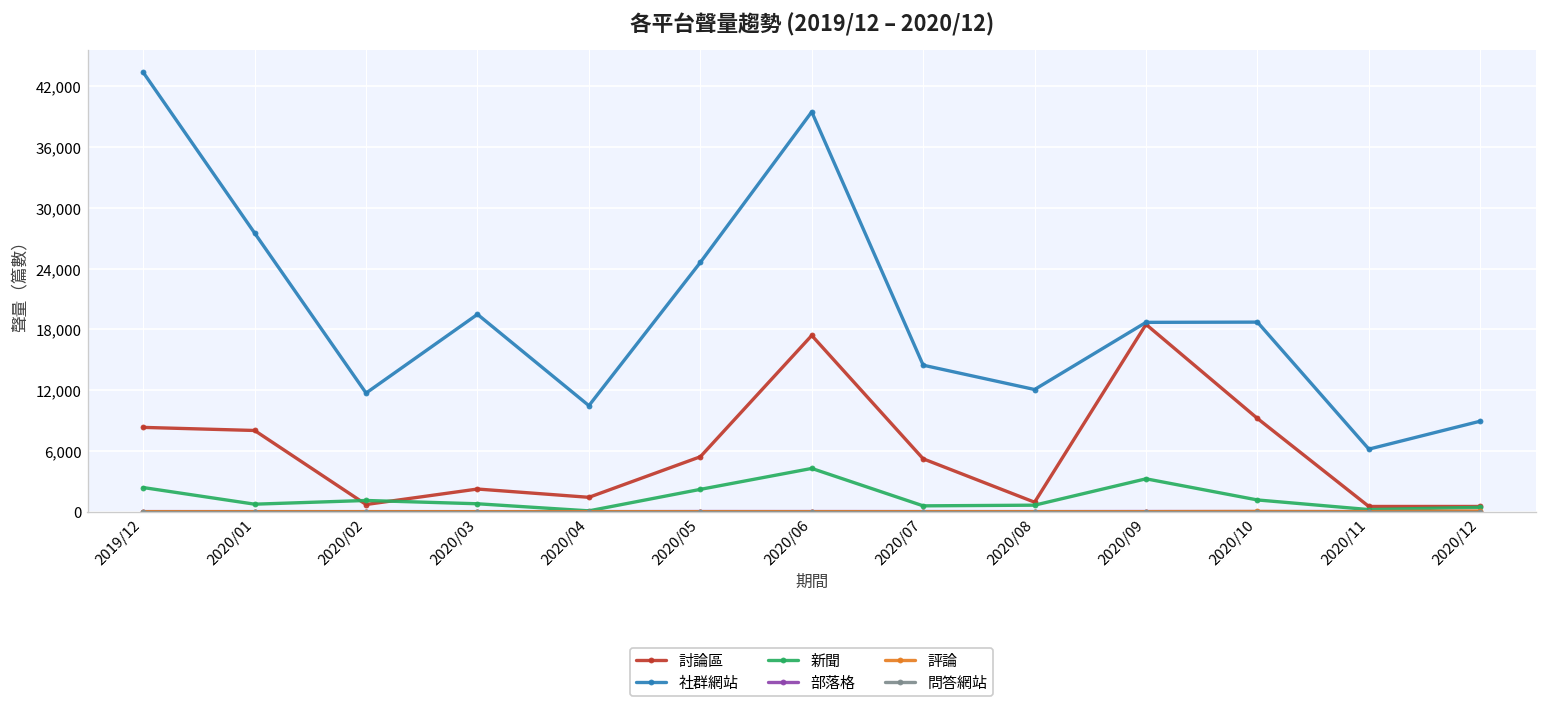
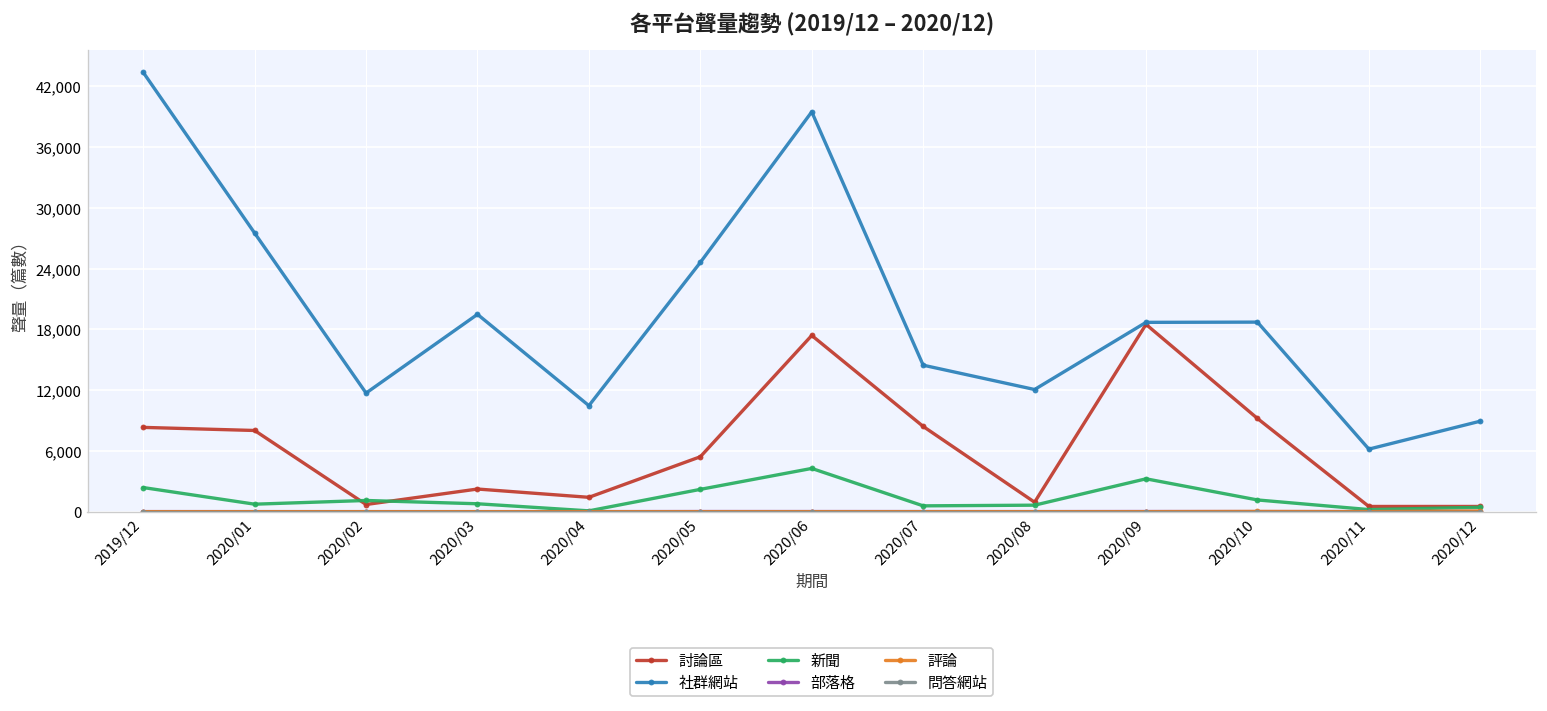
討論區, 2020/07: 5,000 -> 8,000
